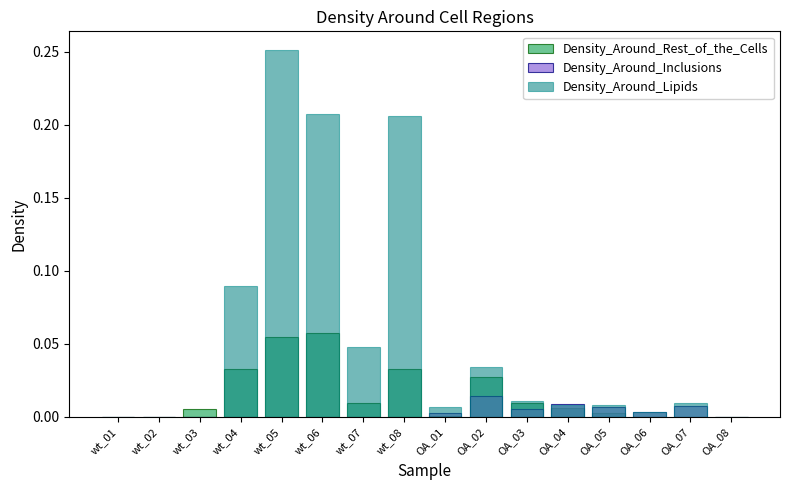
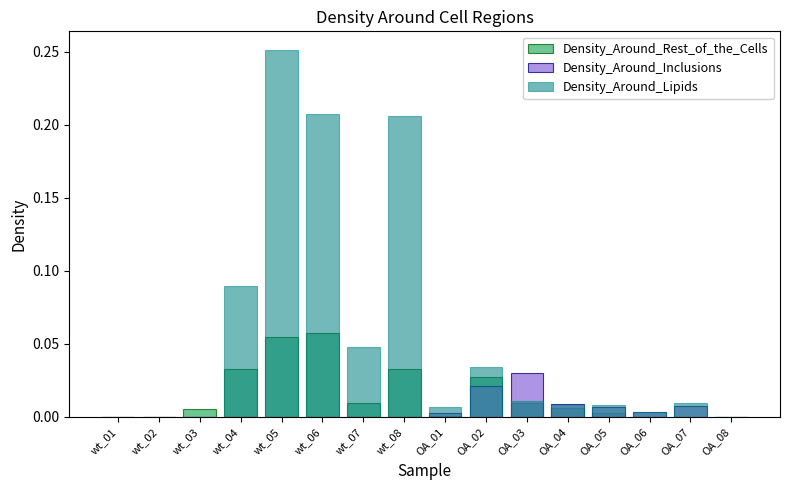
Density_Around_Inclusions, OA_02: 0.014 -> 0.021
Density_Around_Inclusions, OA_03: 0.006 -> 0.030
